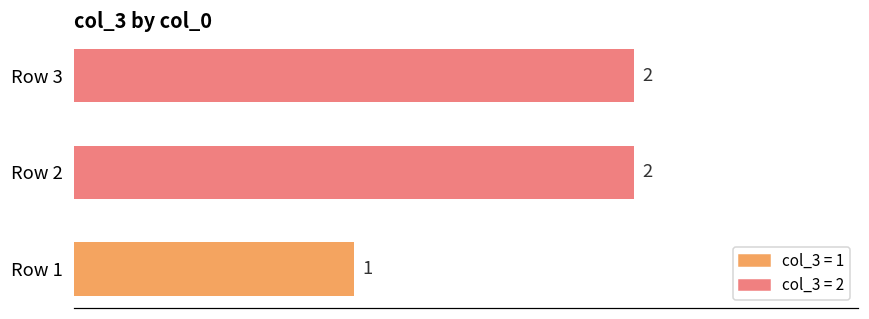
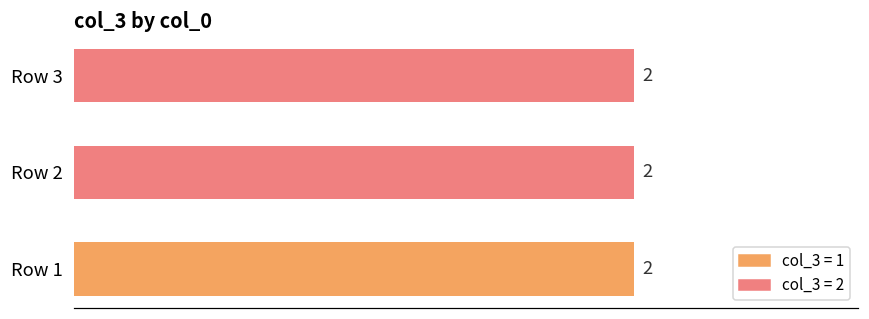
Row 1: 1 -> 2
